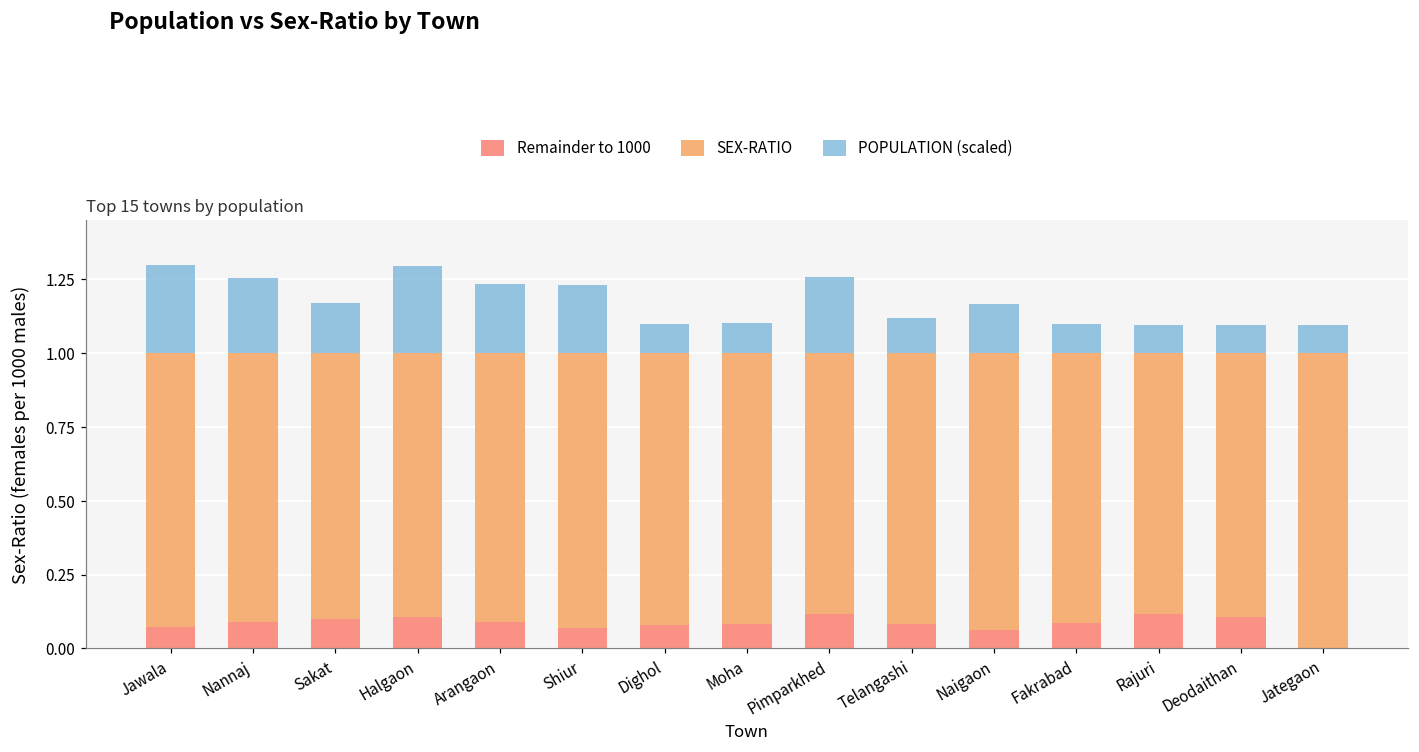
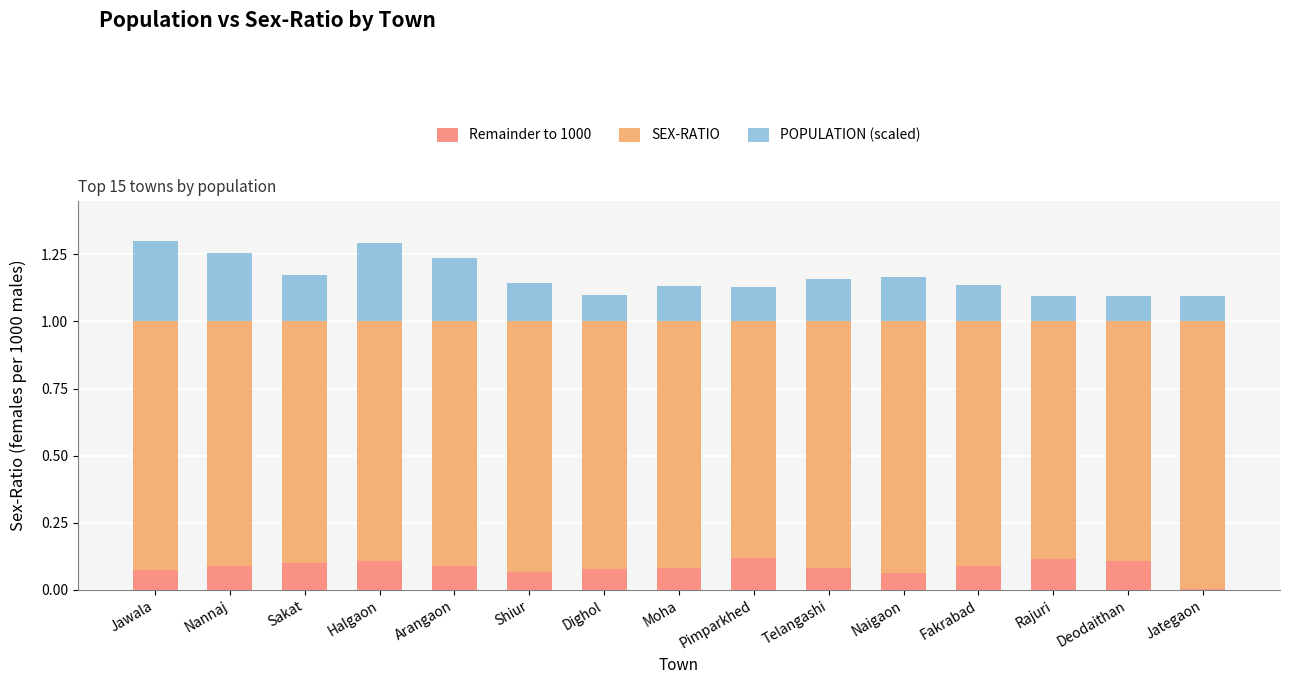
POPULATION (scaled), Shiur: 0.23 -> 0.14
POPULATION (scaled), Moha: 0.10 -> 0.13
POPULATION (scaled), Pimparkhed: 0.26 -> 0.13
POPULATION (scaled), Telangashi: 0.12 -> 0.16
POPULATION (scaled), Fakrabad: 0.10 -> 0.13
